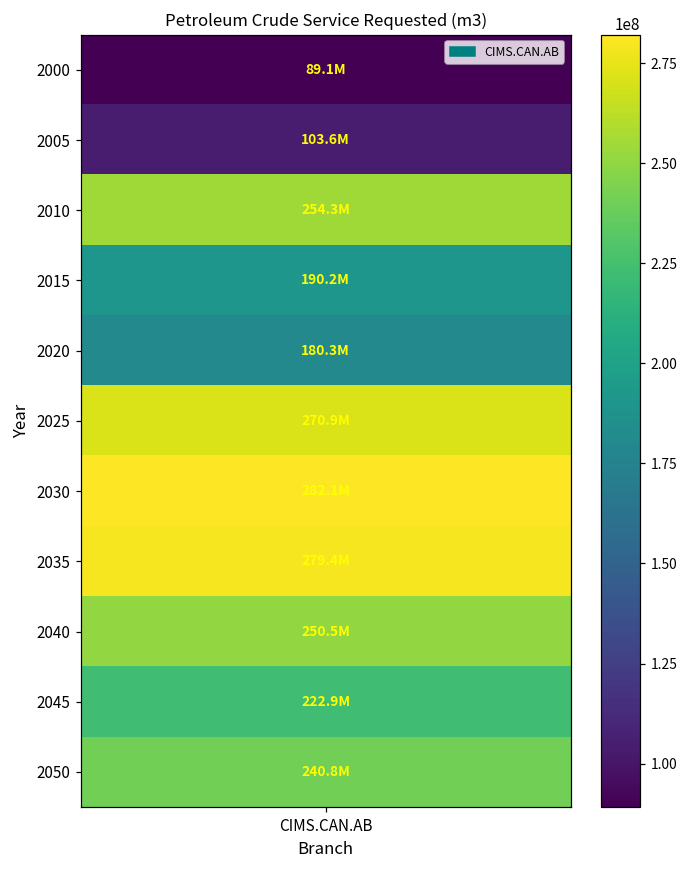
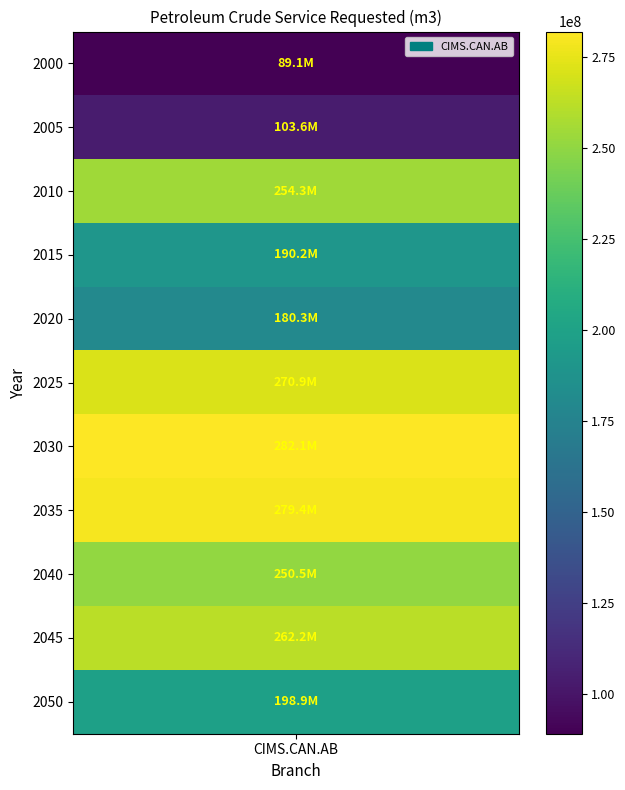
2045, CIMS.CAN.AB: 222.9M -> 262.2M
2050, CIMS.CAN.AB: 240.8M -> 198.9M
